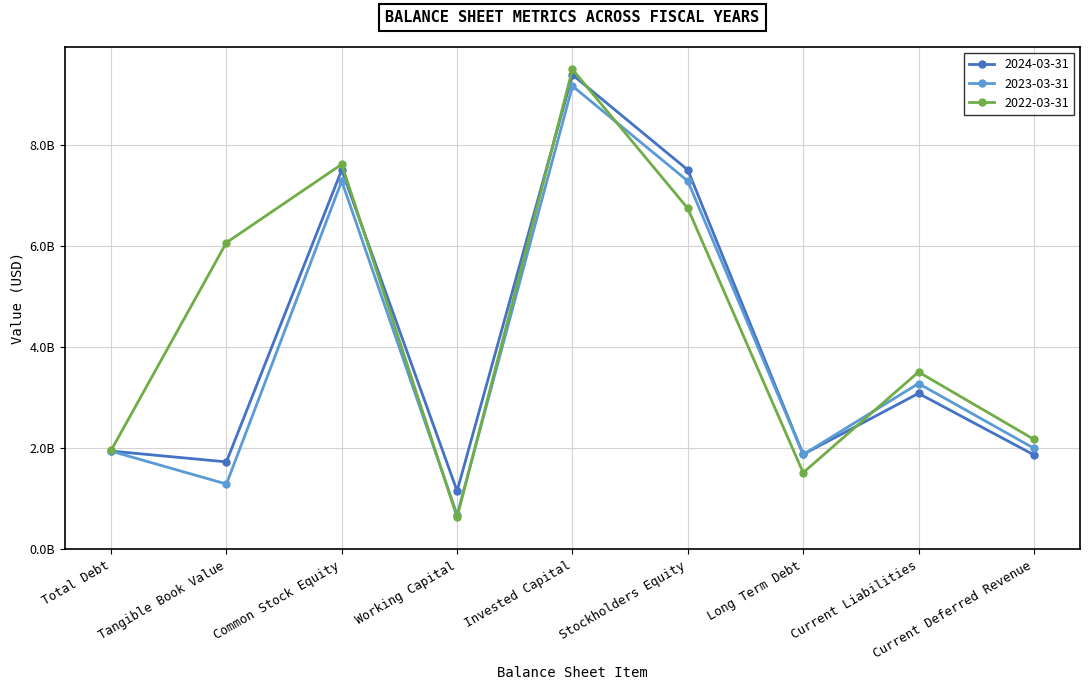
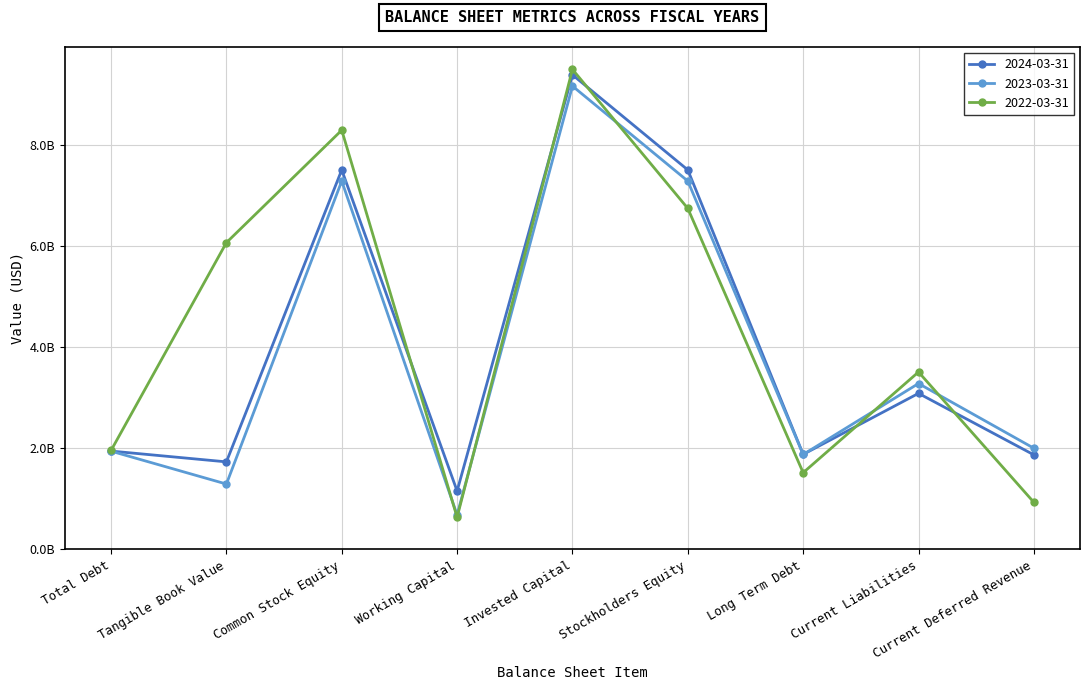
2022-03-31, Common Stock Equity: 7600000000 -> 8300000000
2022-03-31, Current Deferred Revenue: 2200000000 -> 900000000
